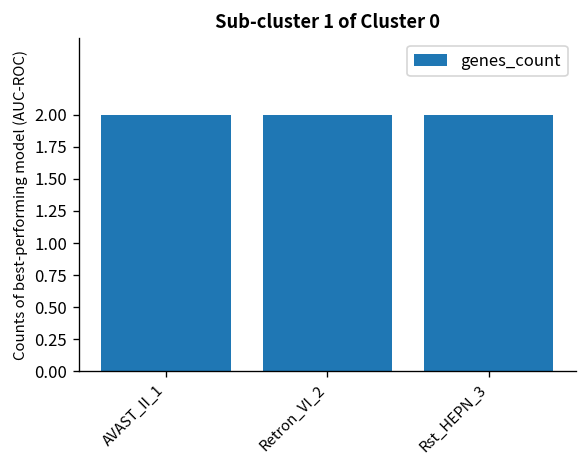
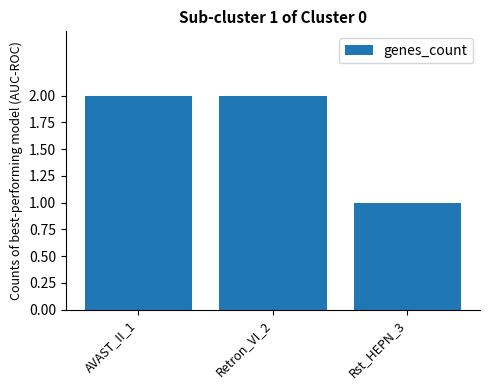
Rst_HEPN_3: 2 -> 1
